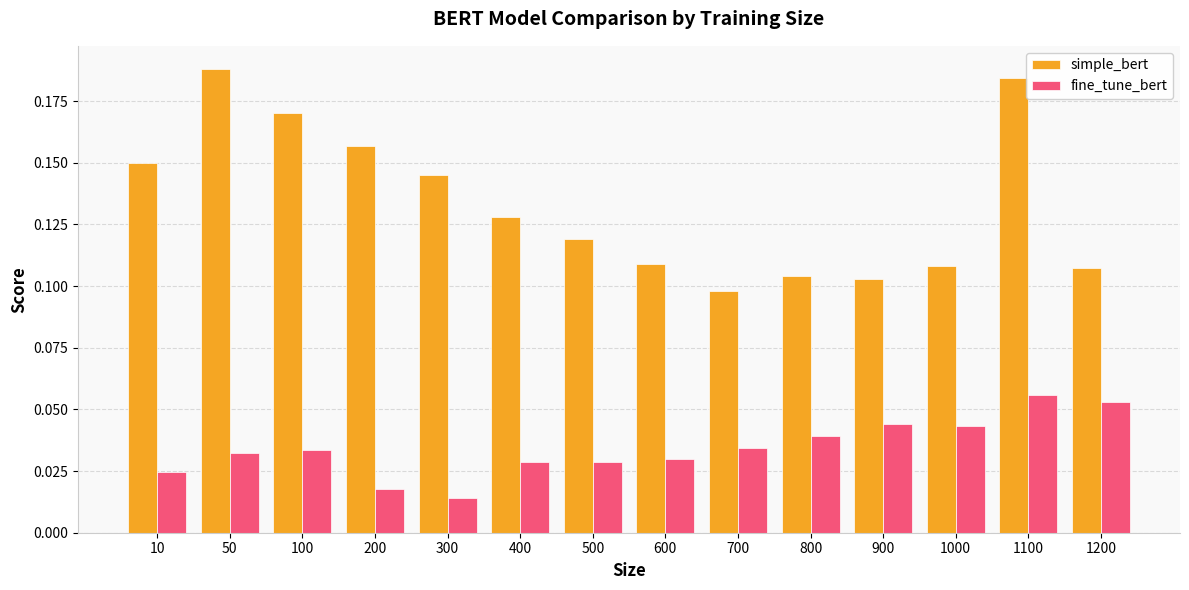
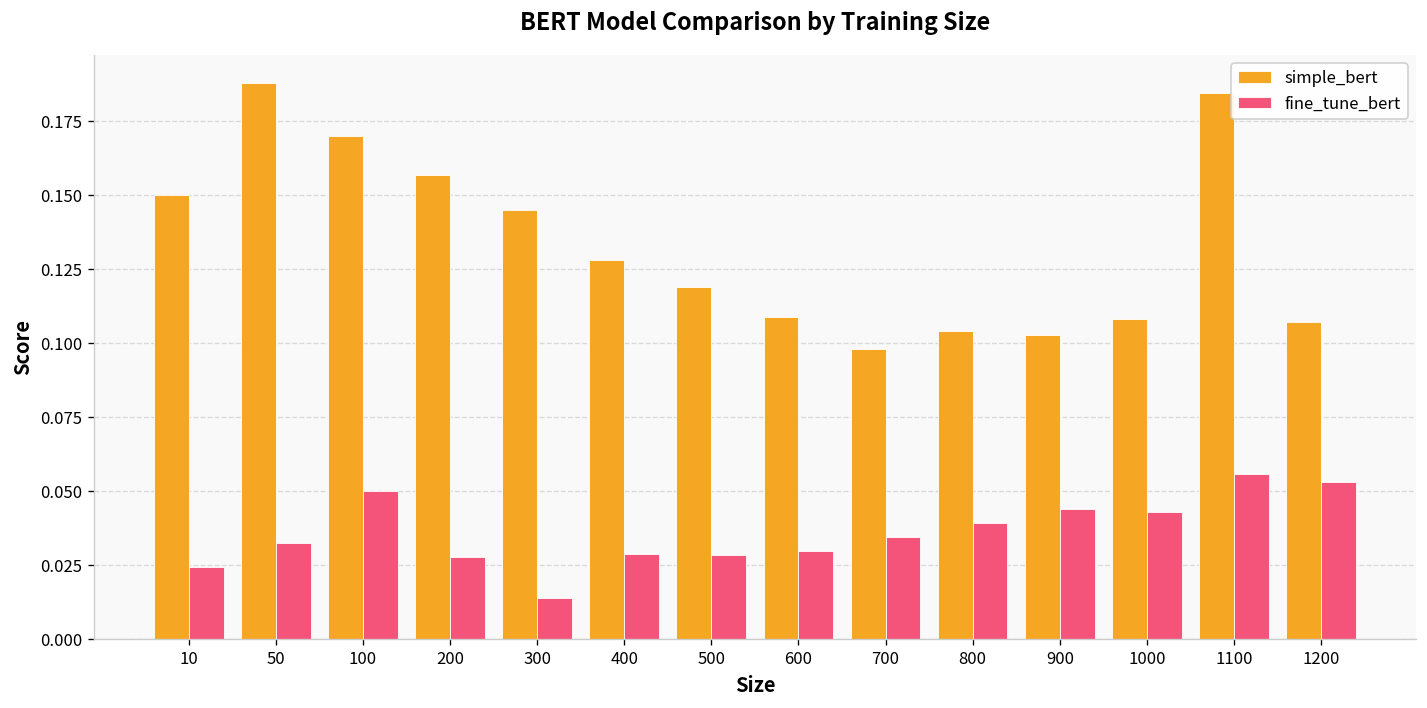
fine_tune_bert, 100: 0.033 -> 0.050
fine_tune_bert, 200: 0.018 -> 0.028
